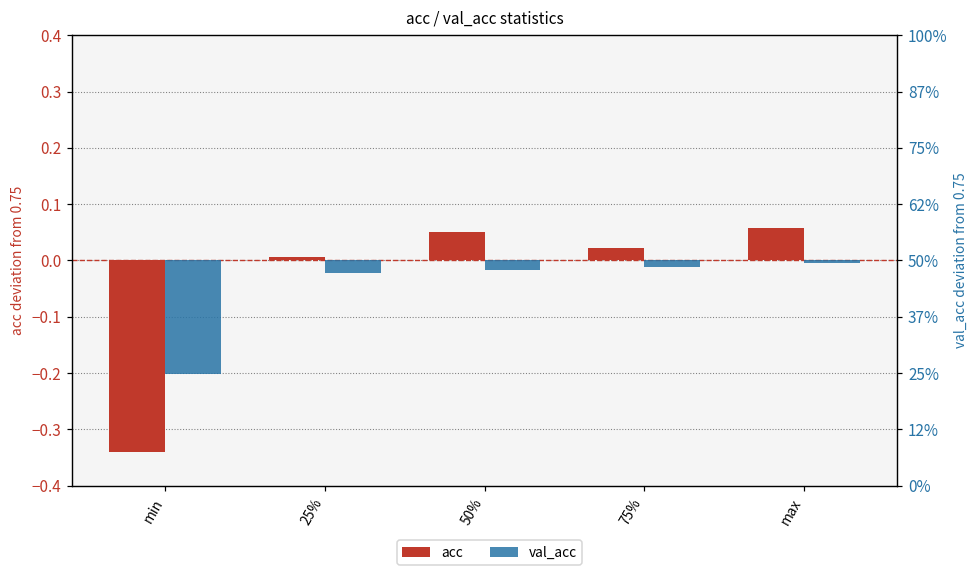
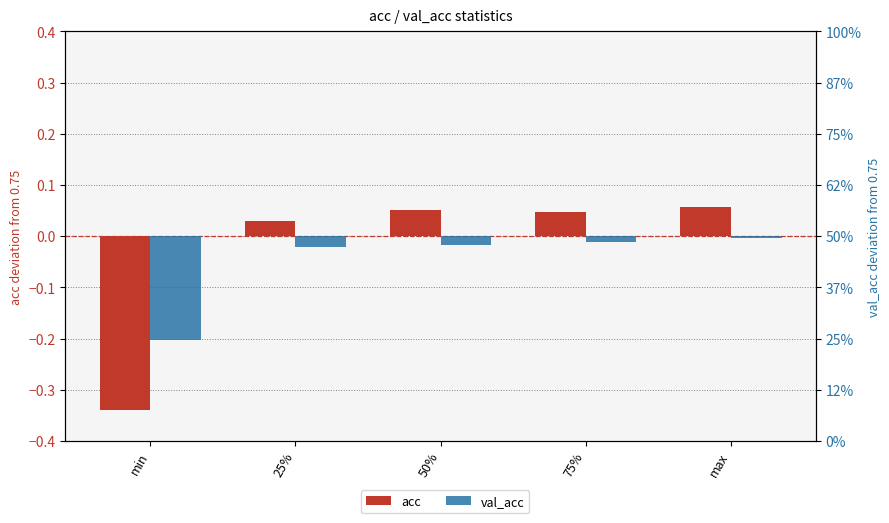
acc, 25%: 0.01 -> 0.03
acc, 75%: 0.02 -> 0.05
